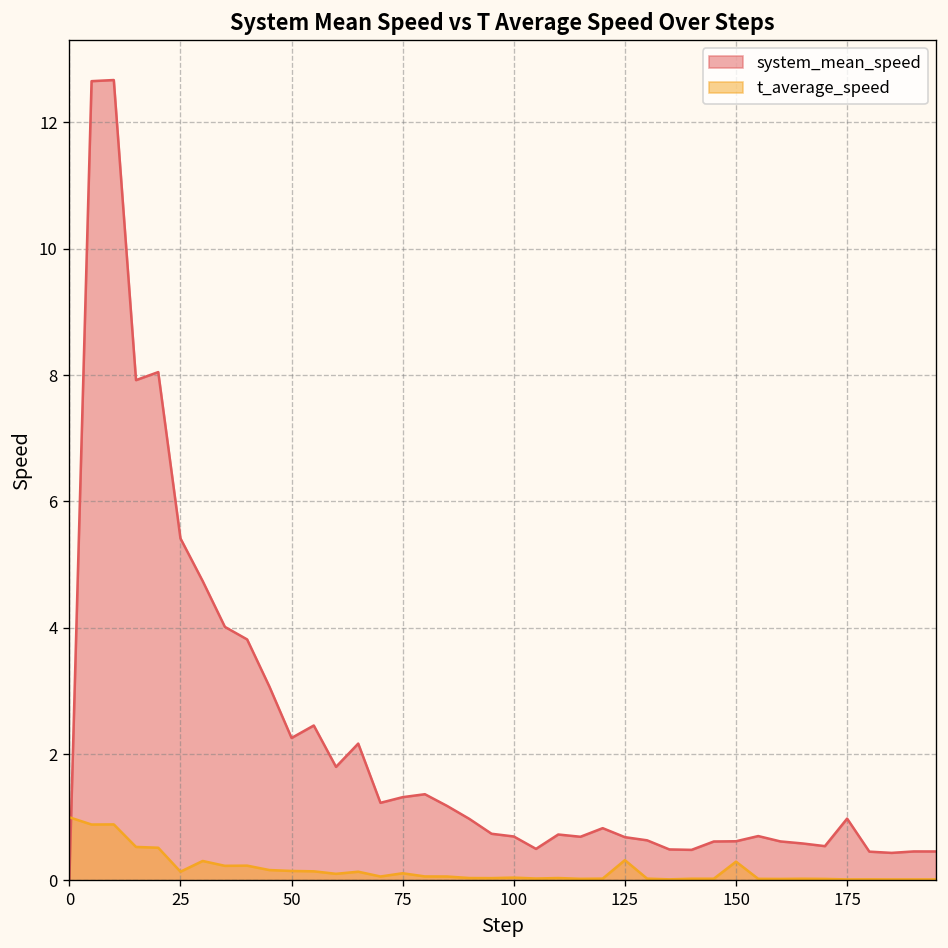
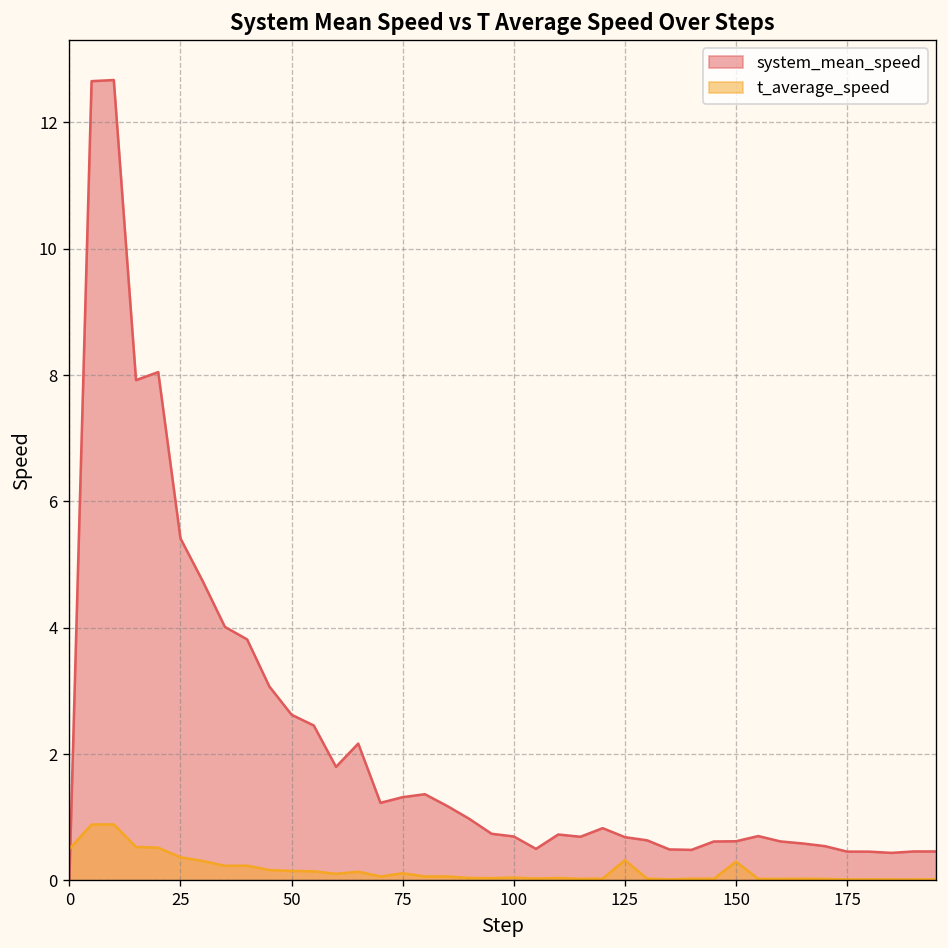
t_average_speed, 0: 1.0 -> 0.5
t_average_speed, 25: 0.1 -> 0.4
system_mean_speed, 50: 2.3 -> 2.6
system_mean_speed, 175: 1.0 -> 0.5
